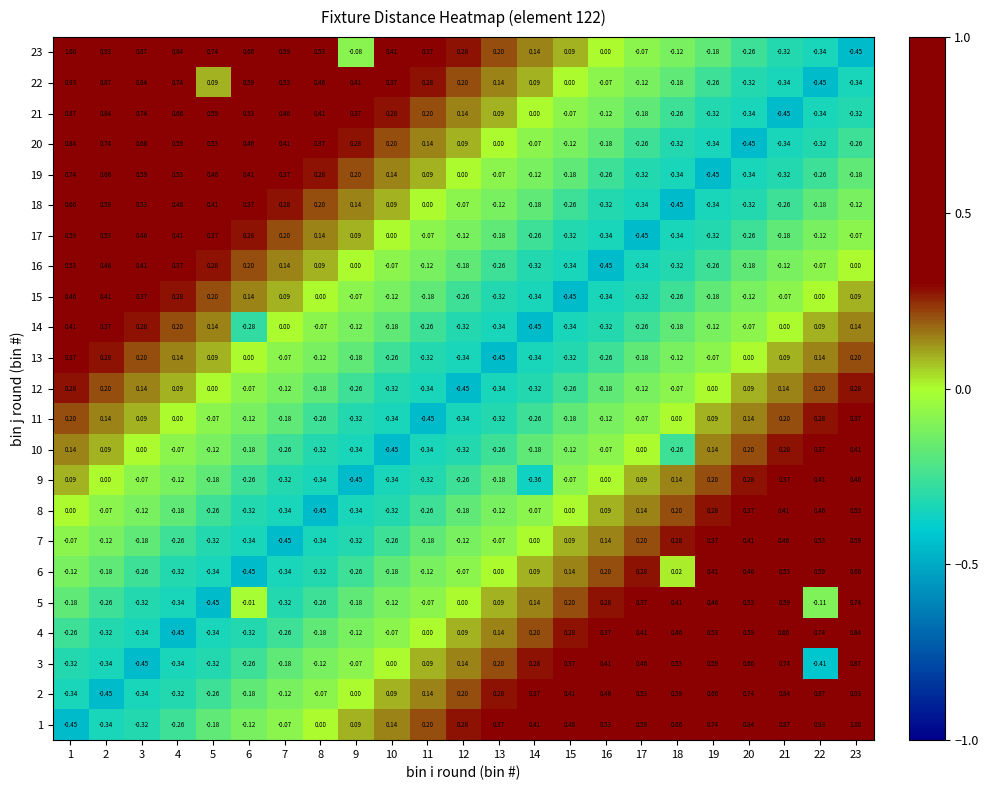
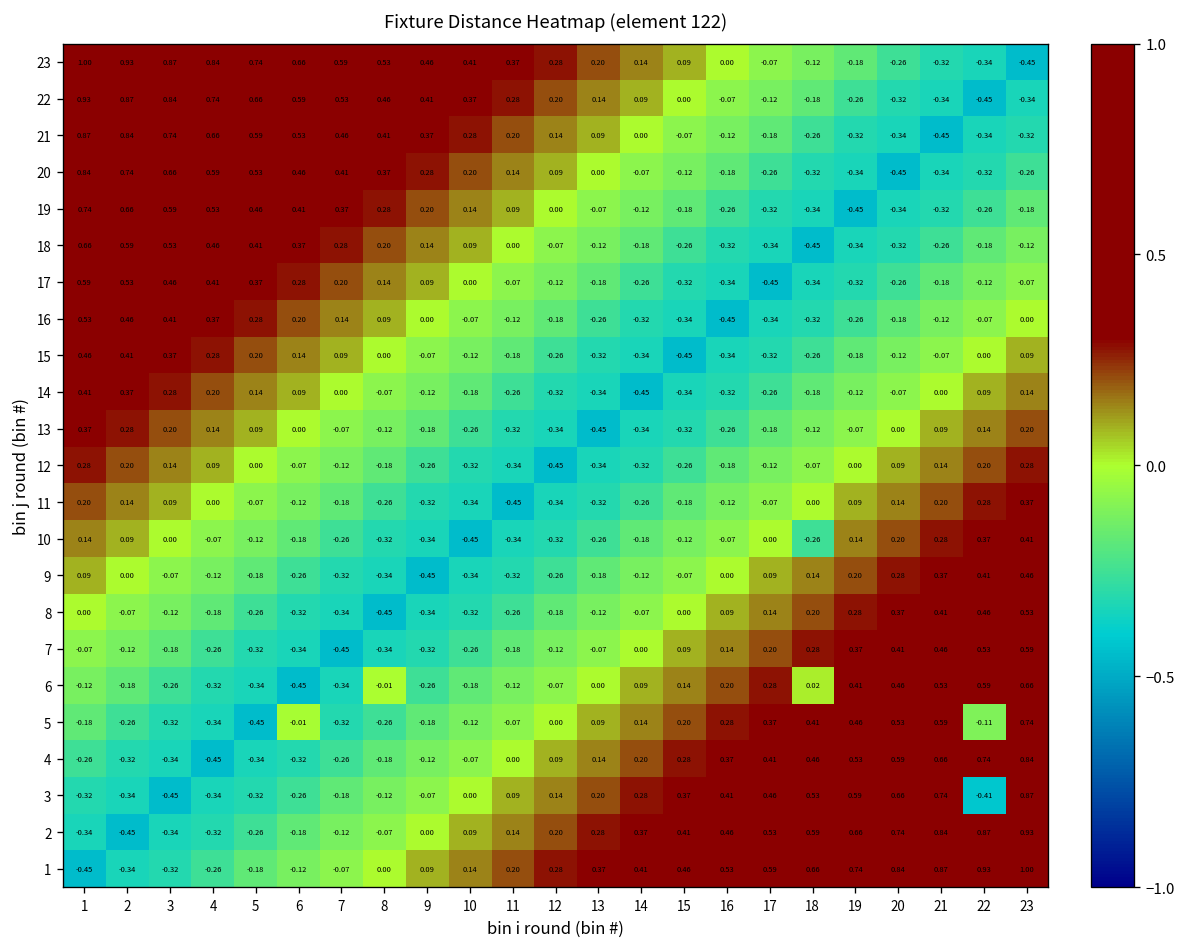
23, 9: -0.08 -> 0.46
22, 5: 0.09 -> 0.66
14, 6: -0.28 -> 0.09
9, 14: -0.36 -> -0.12
6, 8: -0.32 -> -0.01
